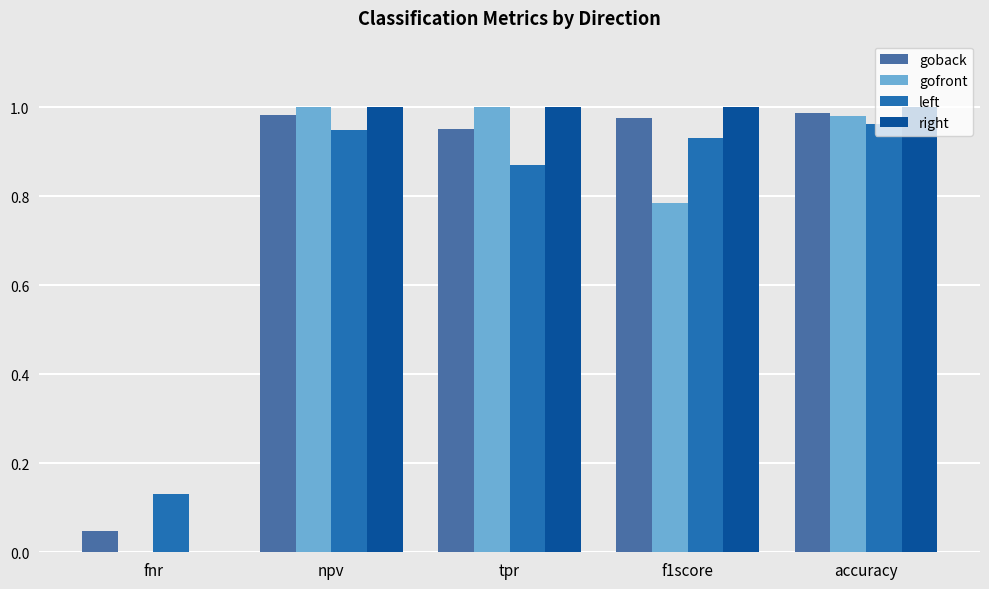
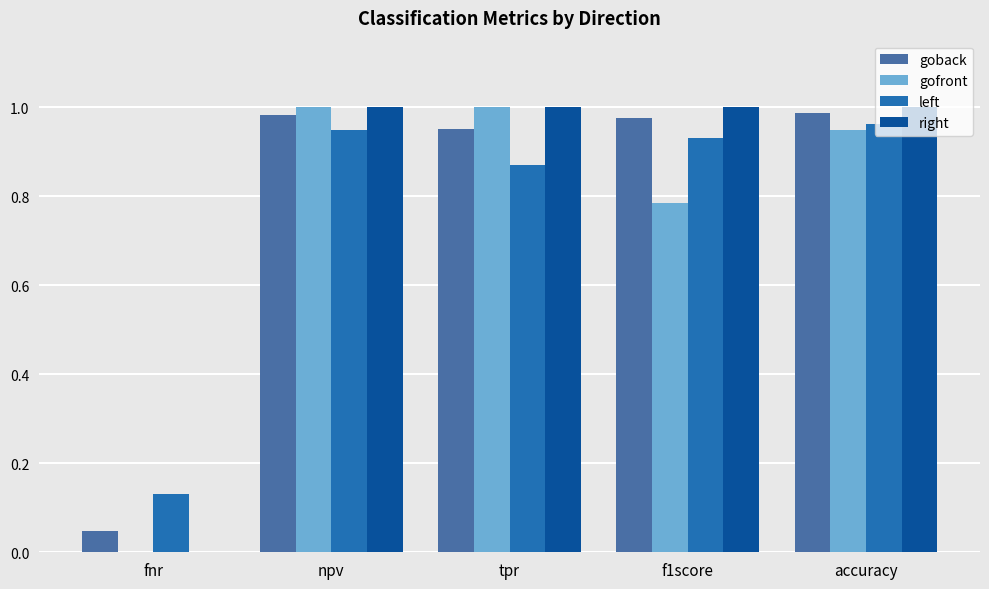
gofront, accuracy: 0.98 -> 0.95
